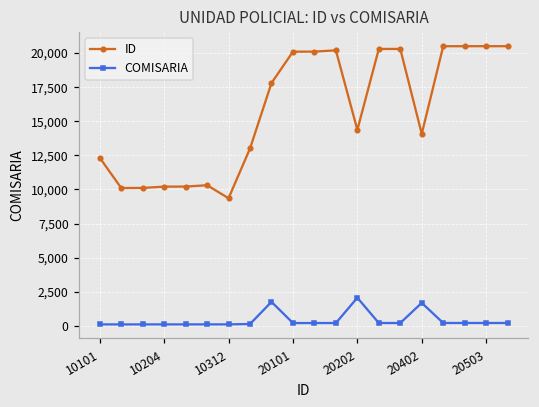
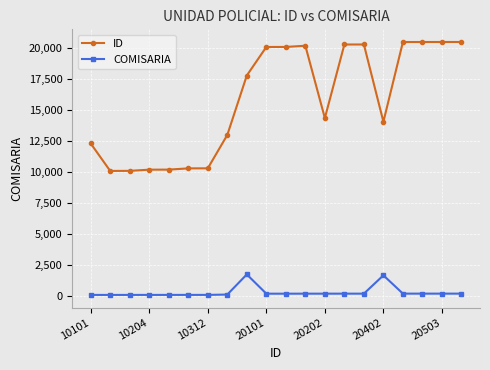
ID, 10312: 9,400 -> 10,300
COMISARIA, 20202: 2,100 -> 200
